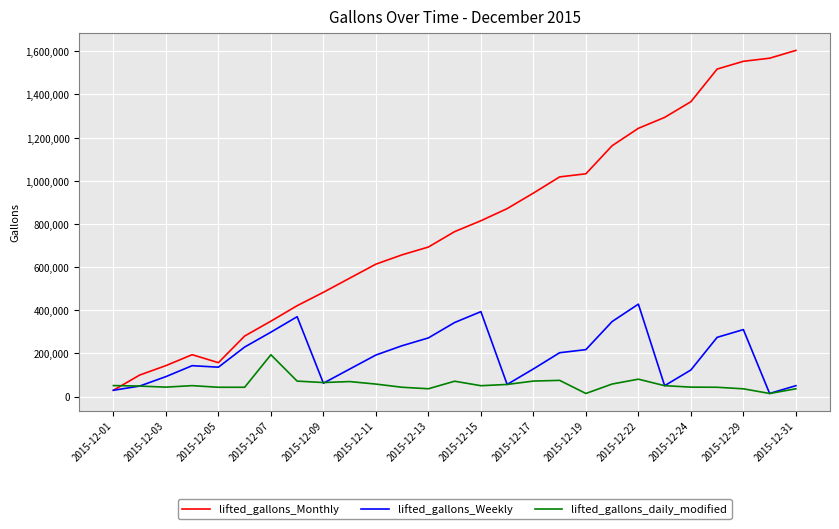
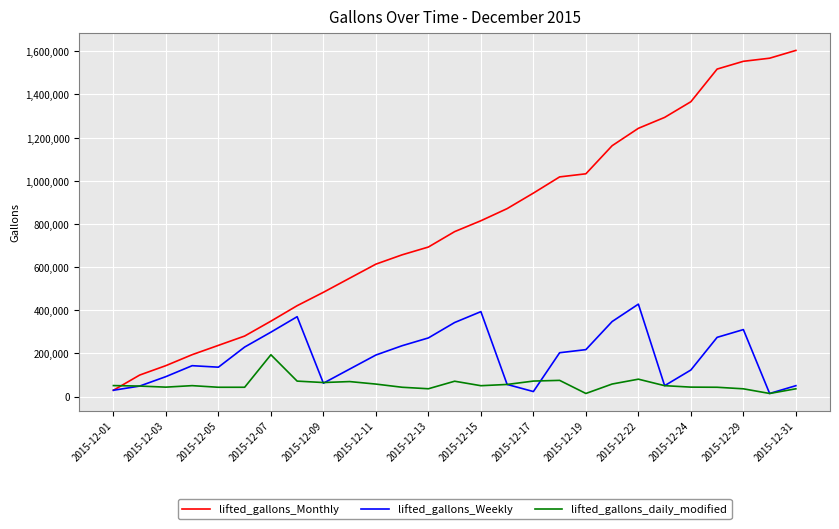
lifted_gallons_Monthly, 2015-12-05: 160,000 -> 240,000
lifted_gallons_Weekly, 2015-12-17: 130,000 -> 20,000
